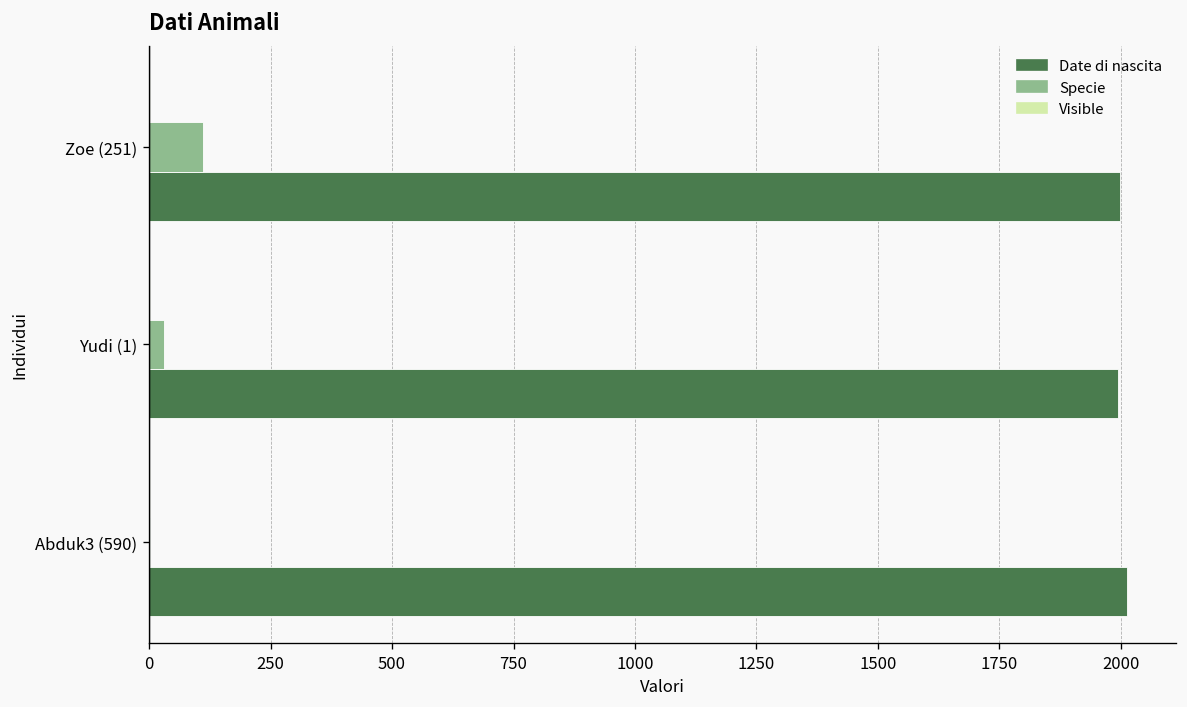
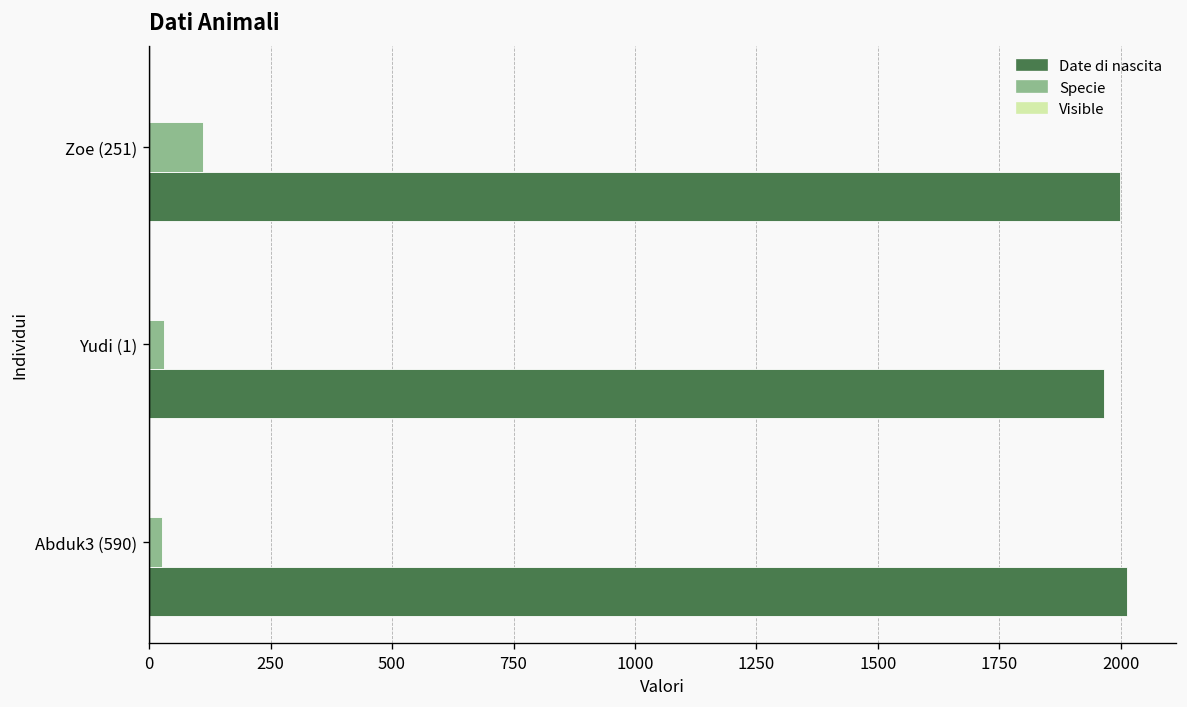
Date di nascita, Yudi (1): 1990 -> 1970
Specie, Abduk3 (590): 0 -> 30
